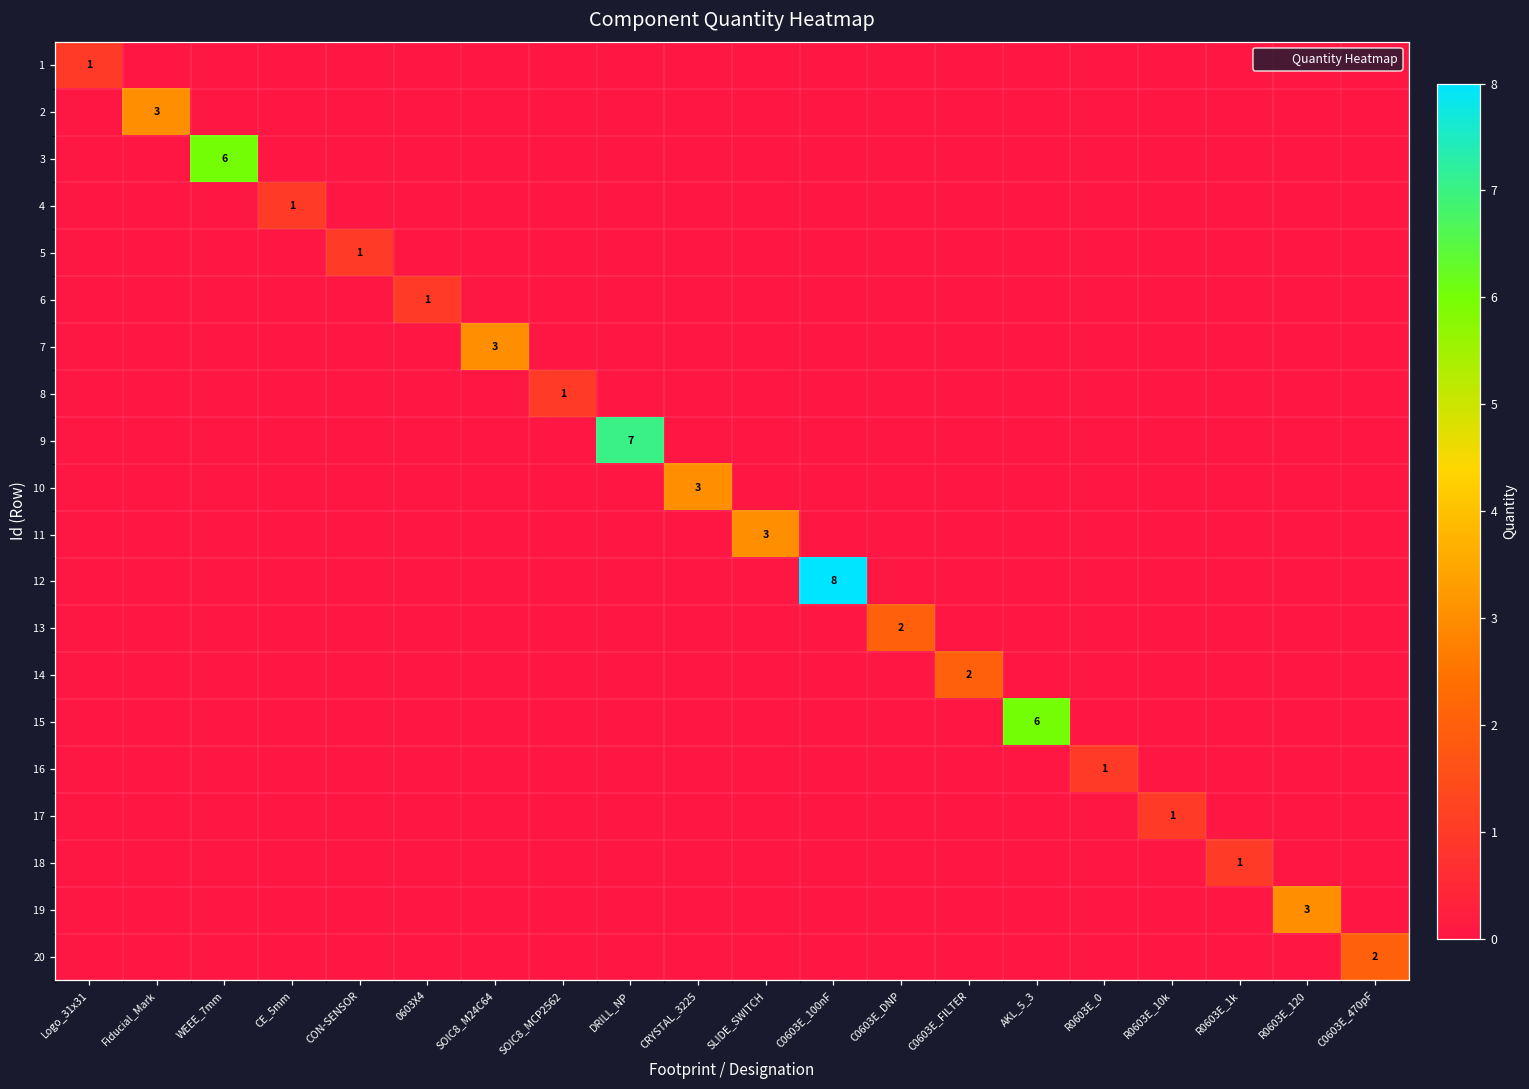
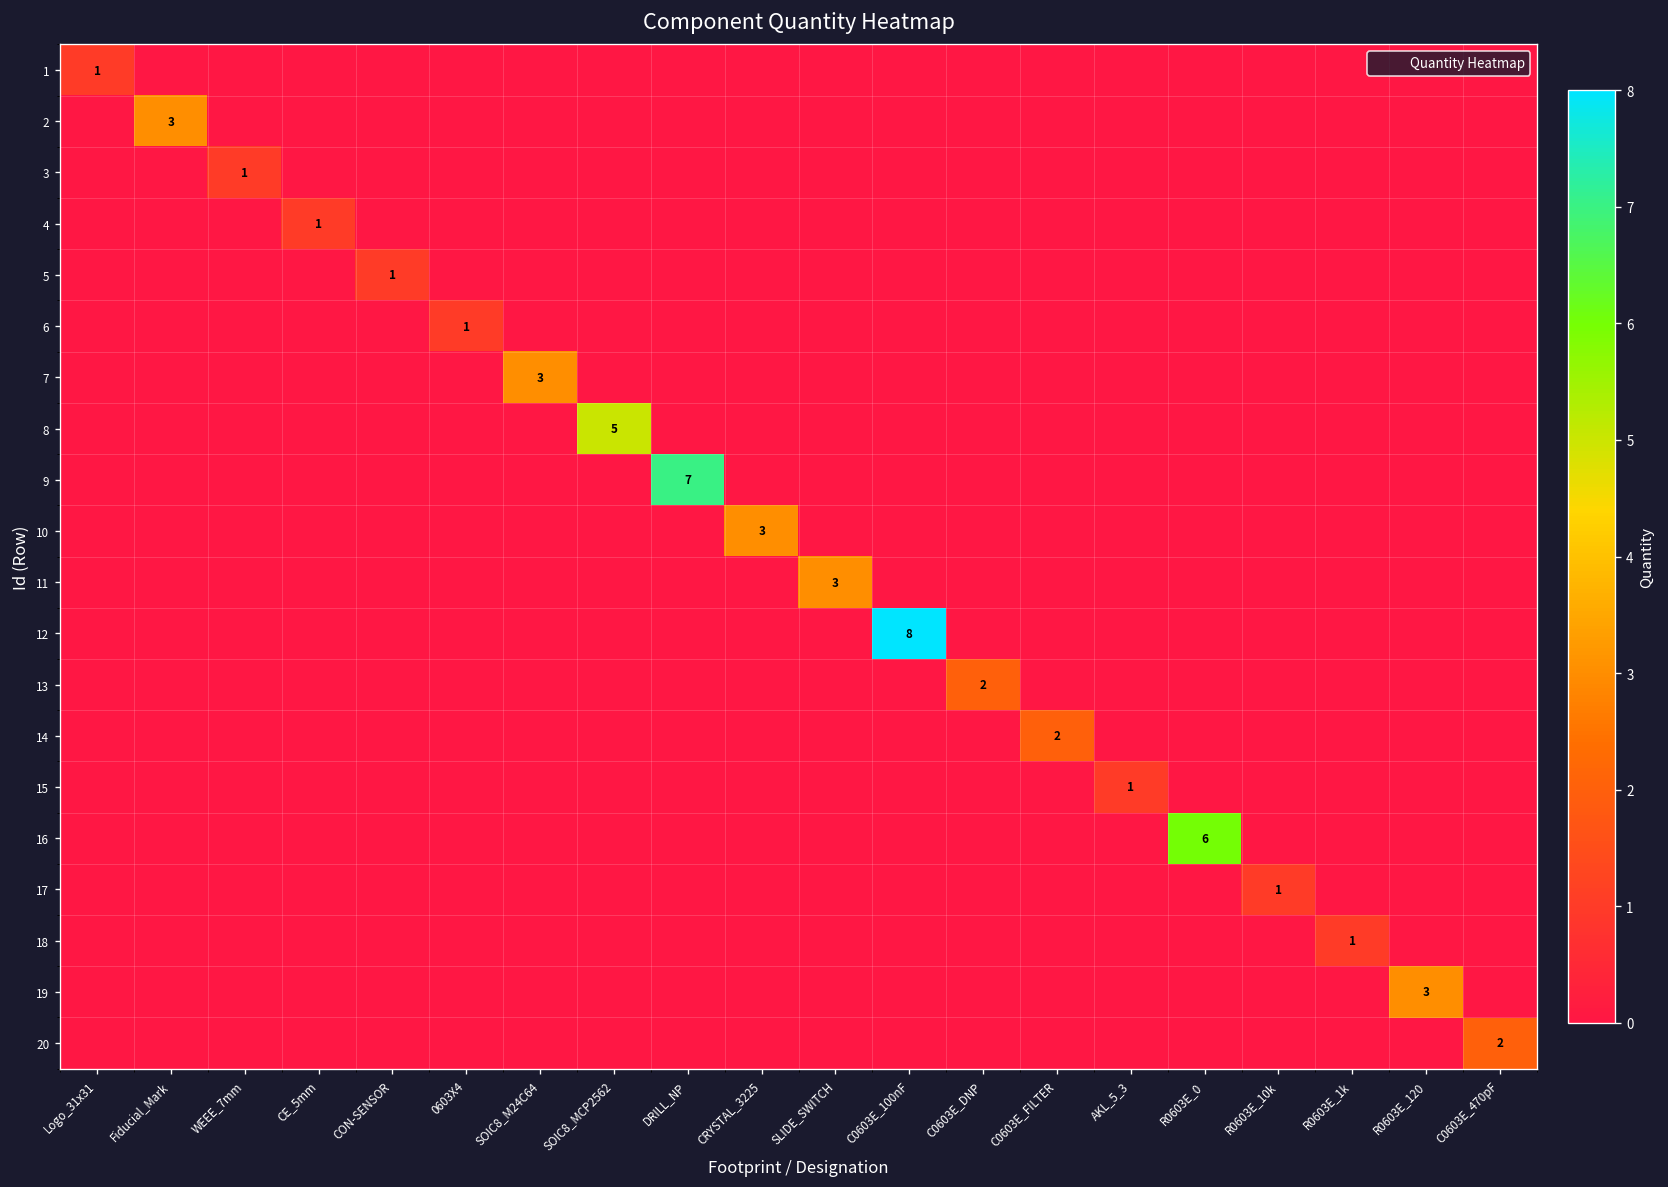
3, WEEE_7mm: 6 -> 1
8, SOIC8_MCP2562: 1 -> 5
15, AKL_5_3: 6 -> 1
16, R0603E_0: 1 -> 6
